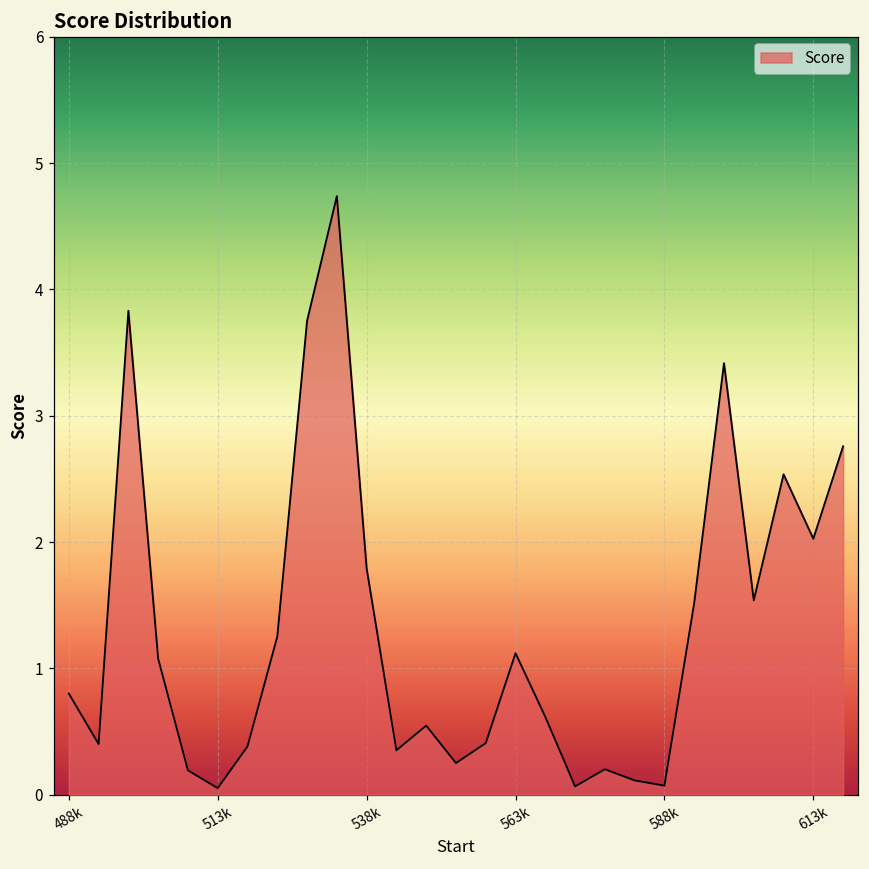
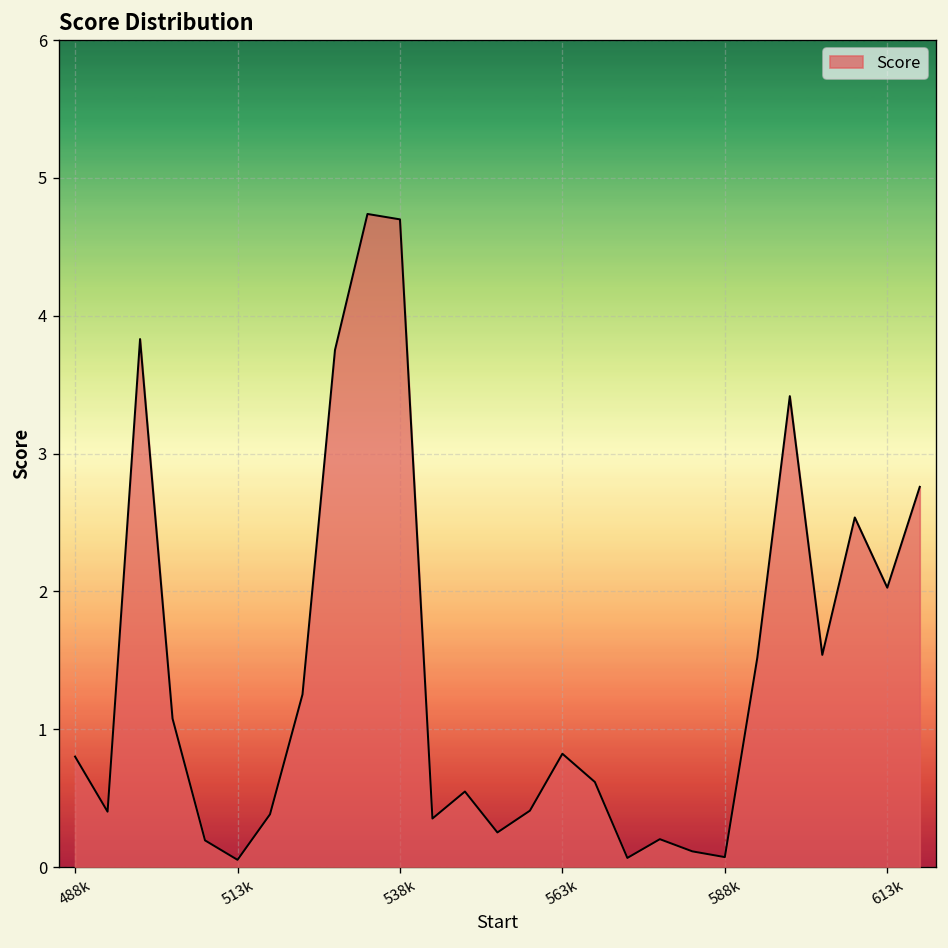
538k: 1.79 -> 4.70
563k: 1.12 -> 0.82
